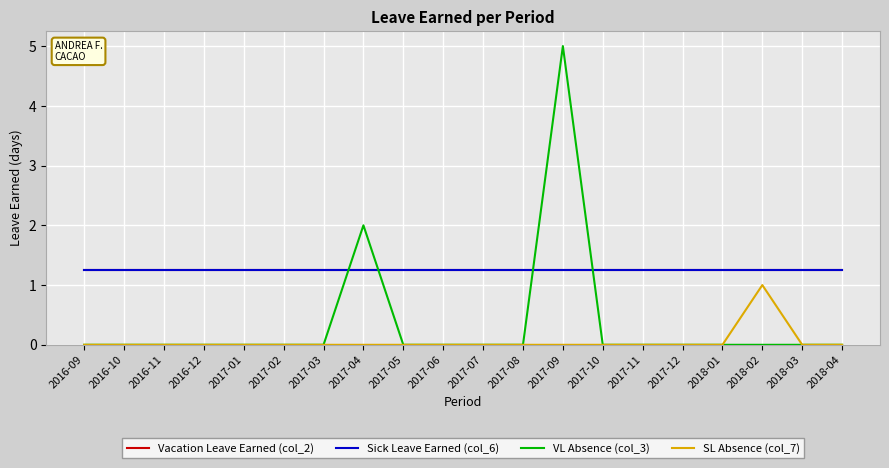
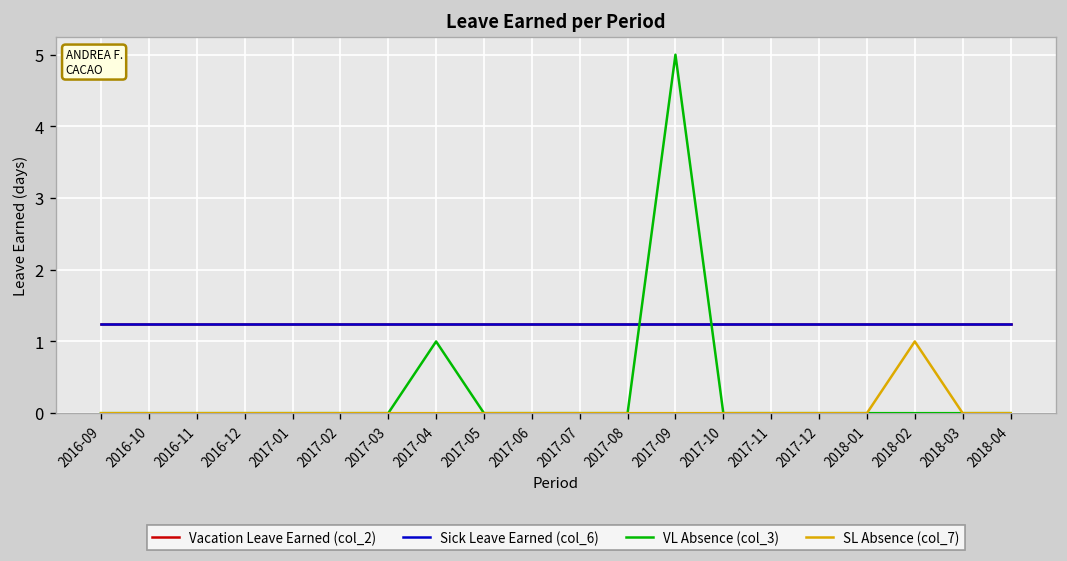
VL Absence (col_3), 2017-04: 2 -> 1
